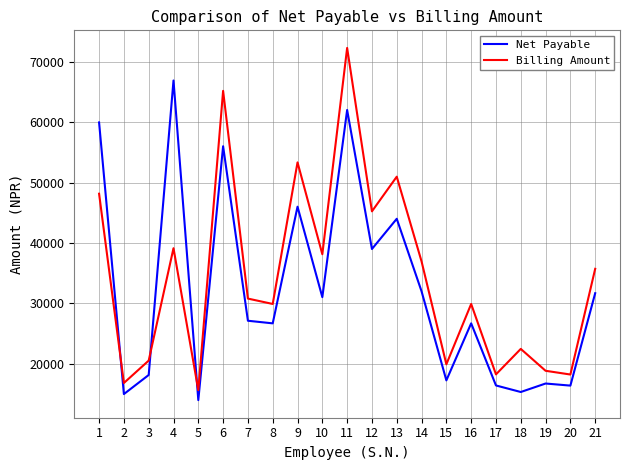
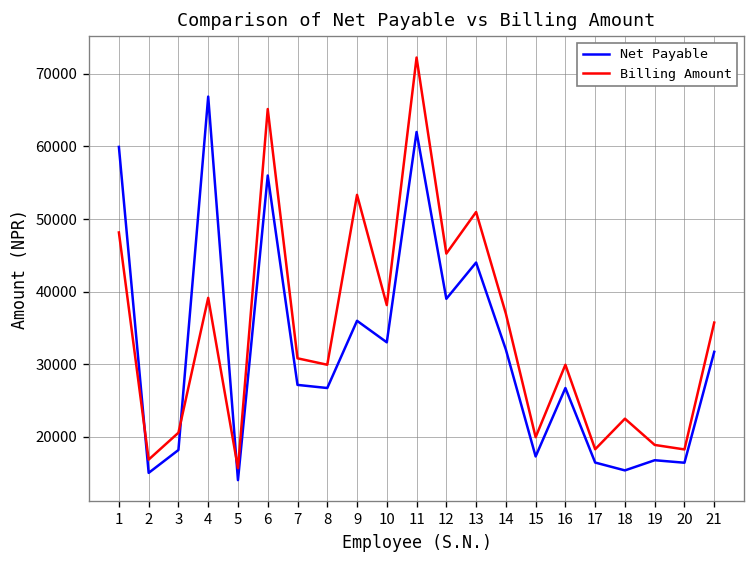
Net Payable, 9: 46000 -> 36000
Net Payable, 10: 31000 -> 33000
